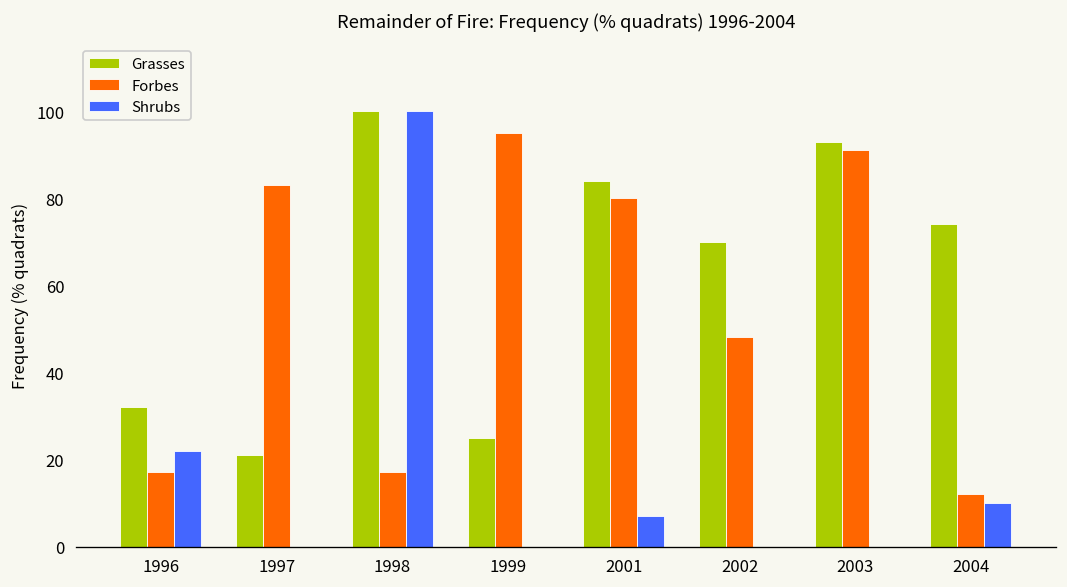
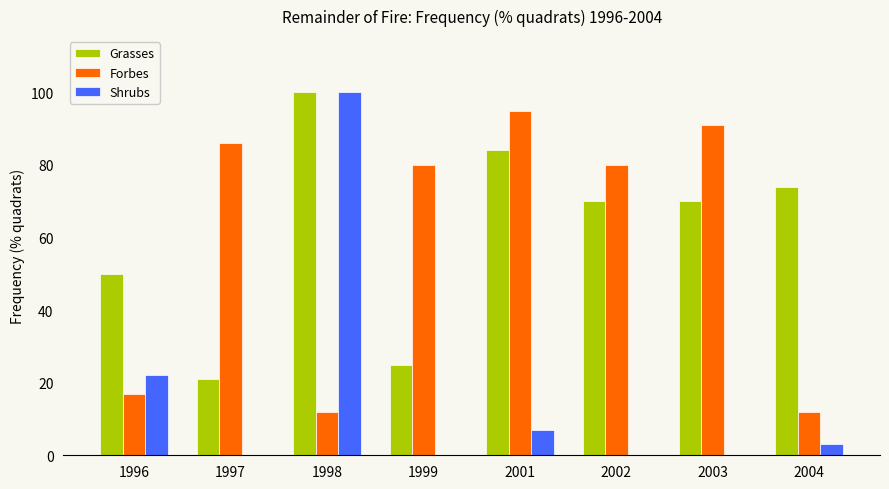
Grasses, 1996: 32 -> 50
Forbes, 1997: 83 -> 86
Forbes, 1998: 17 -> 12
Forbes, 1999: 95 -> 80
Forbes, 2001: 80 -> 95
Forbes, 2002: 48 -> 80
Grasses, 2003: 93 -> 70
Shrubs, 2004: 10 -> 3
